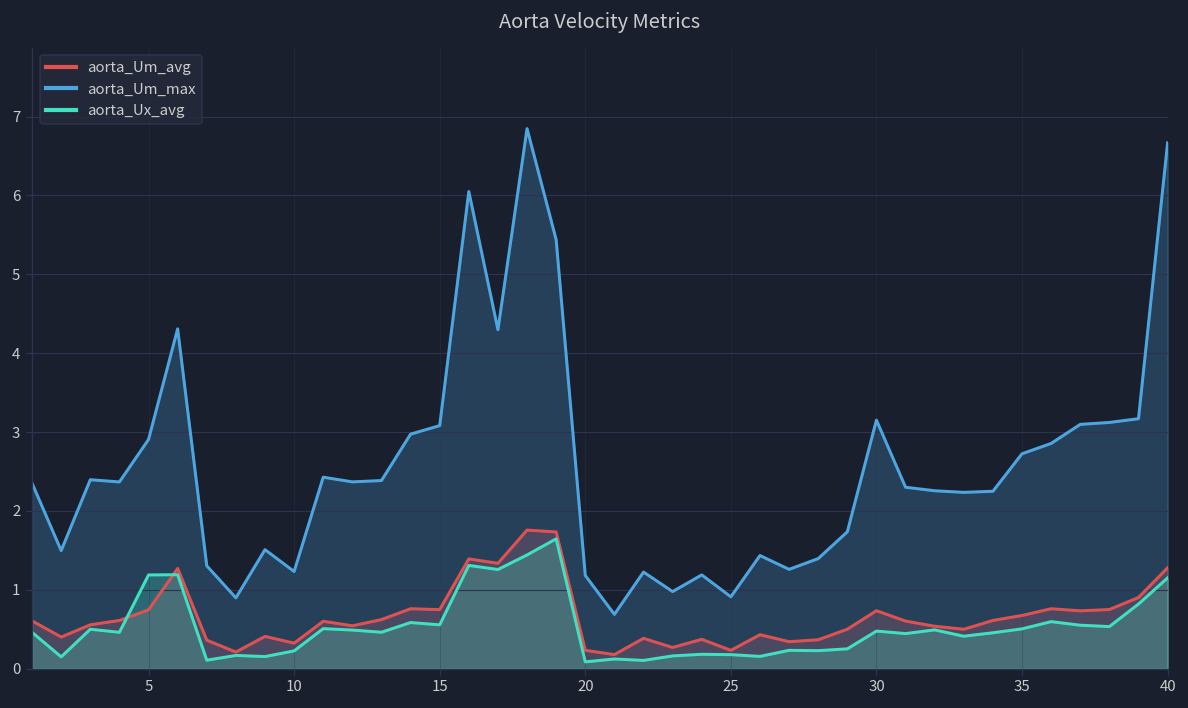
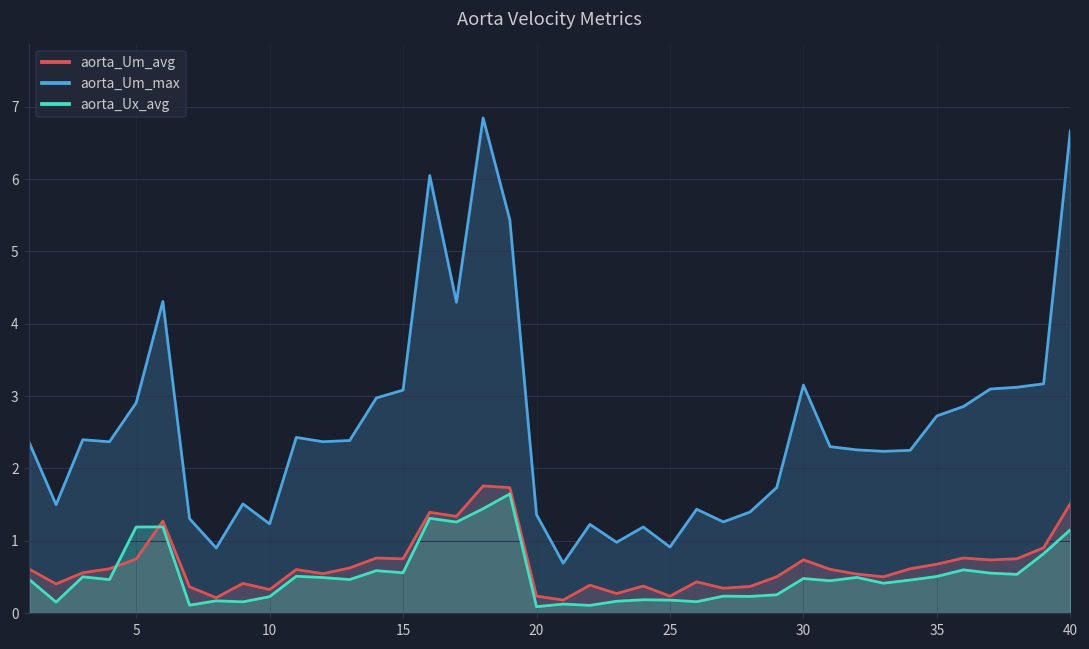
aorta_Um_max, 20: 1.2 -> 1.4
aorta_Um_avg, 40: 1.3 -> 1.5
